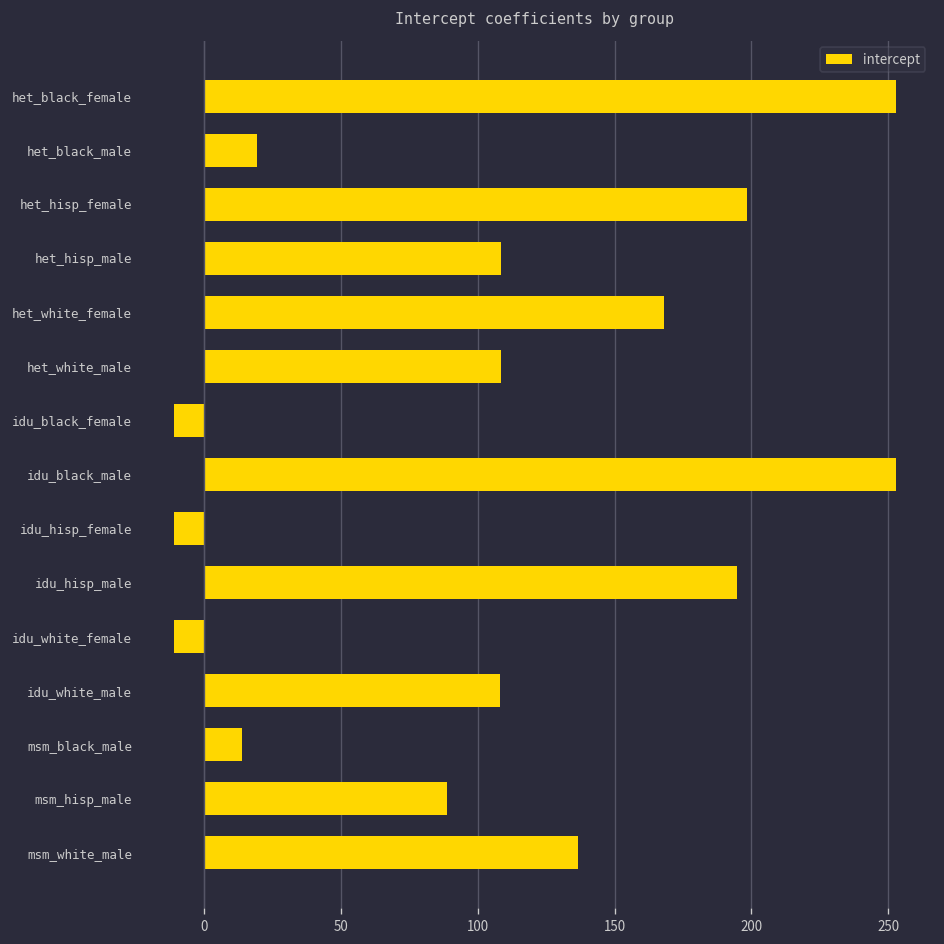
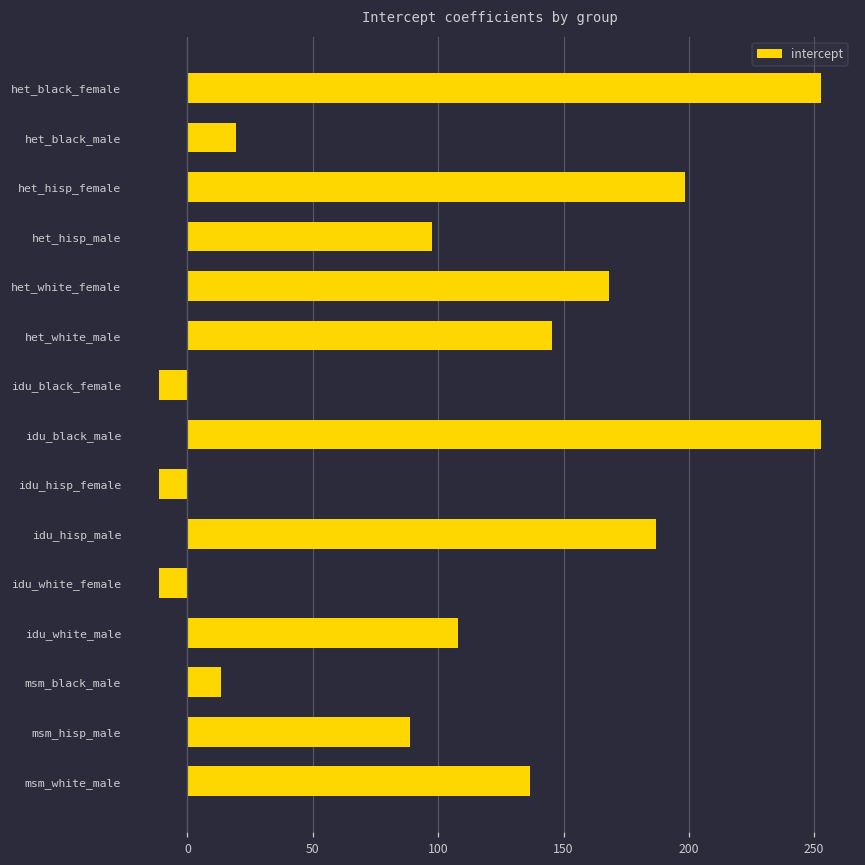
het_hisp_male: 108 -> 97
het_white_male: 108 -> 145
idu_hisp_male: 195 -> 187
